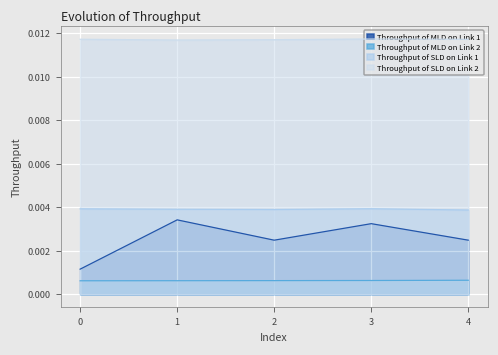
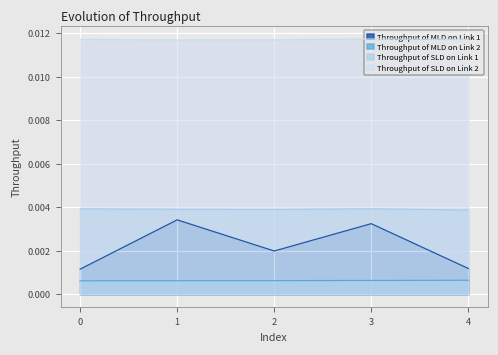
Throughput of MLD on Link 1, 2: 0.0025 -> 0.0020
Throughput of MLD on Link 1, 4: 0.0025 -> 0.0012
